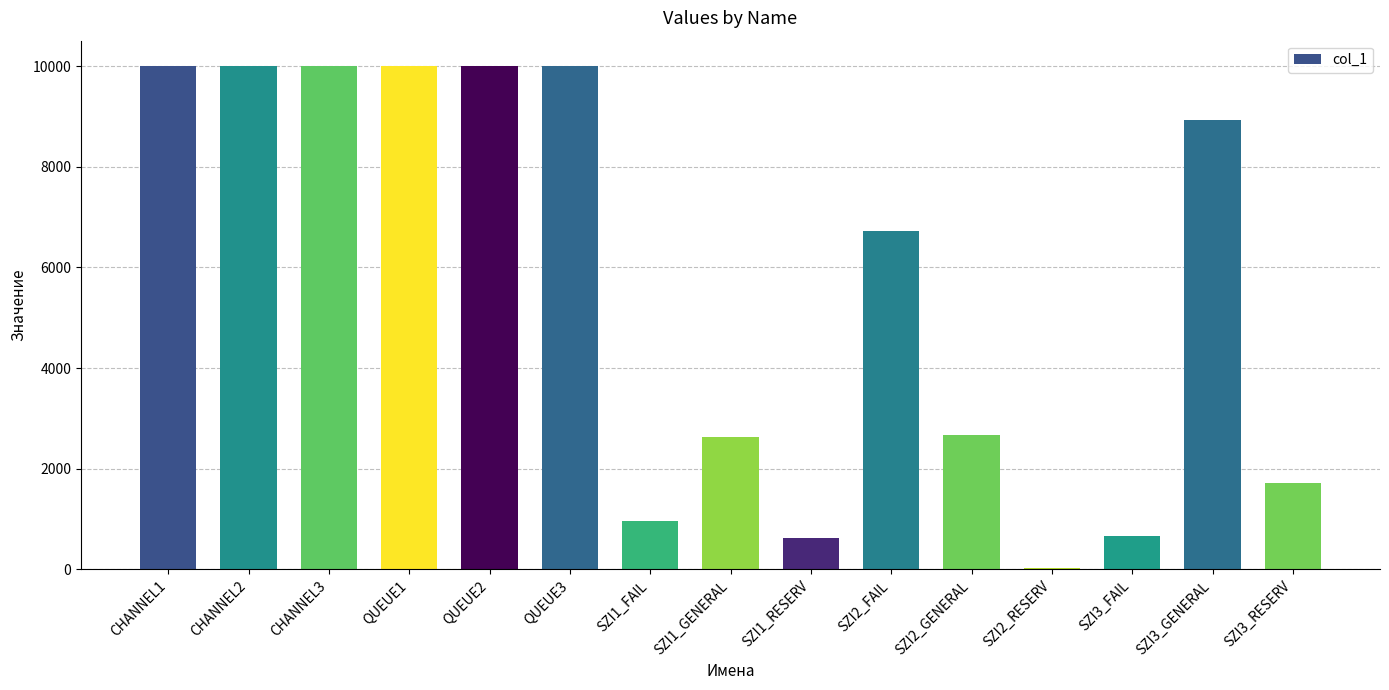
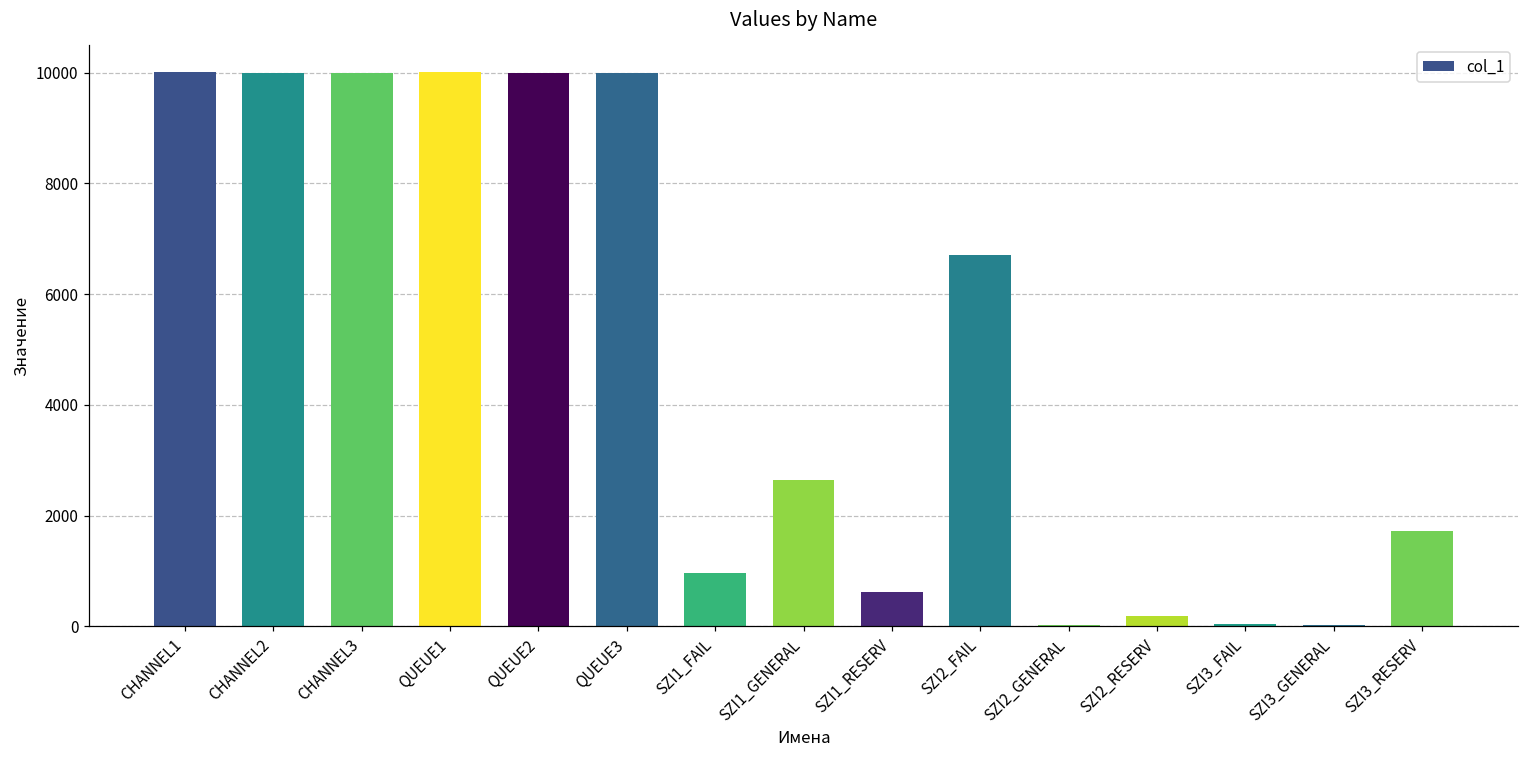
SZI2_GENERAL: 2700 -> 0
SZI2_RESERV: 0 -> 200
SZI3_FAIL: 700 -> 0
SZI3_GENERAL: 8900 -> 0
